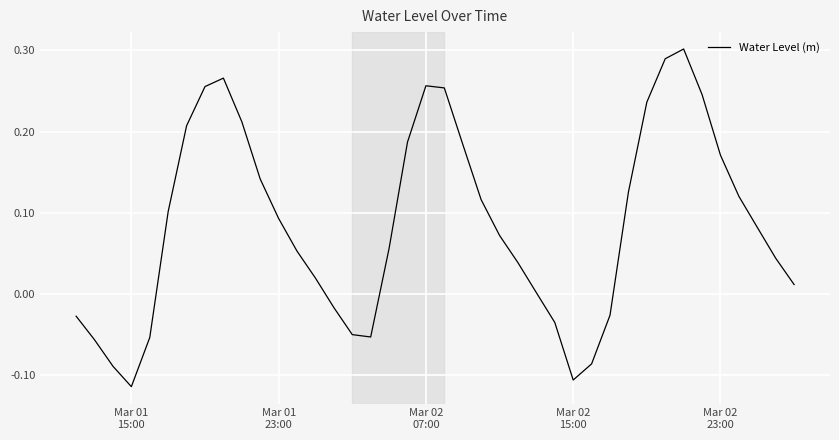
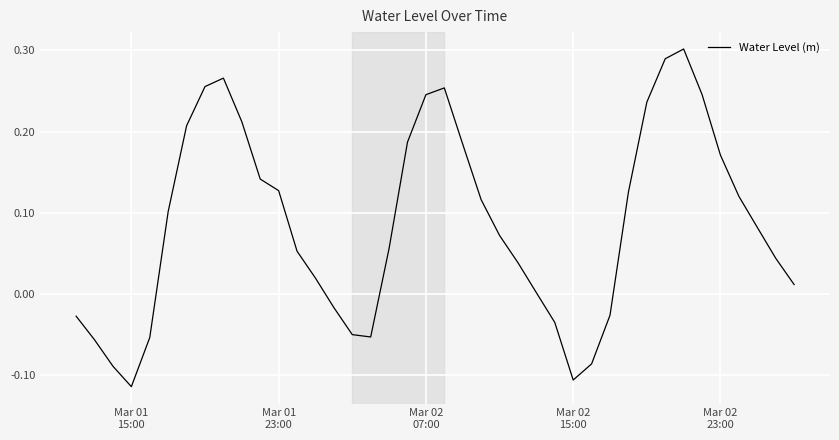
Mar 01 23:00: 0.09 -> 0.13
Mar 02 07:00: 0.26 -> 0.25
